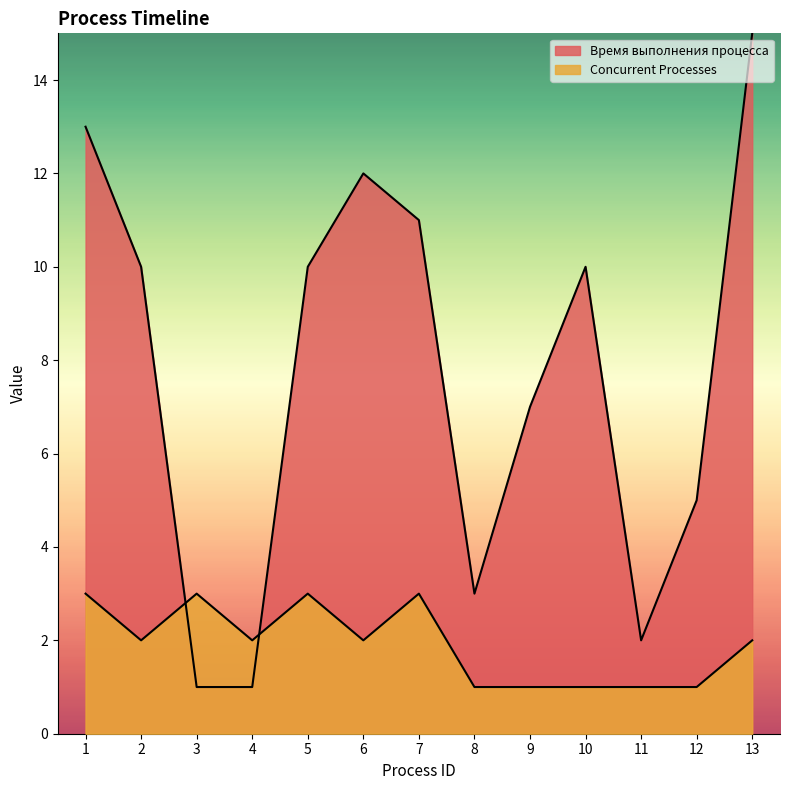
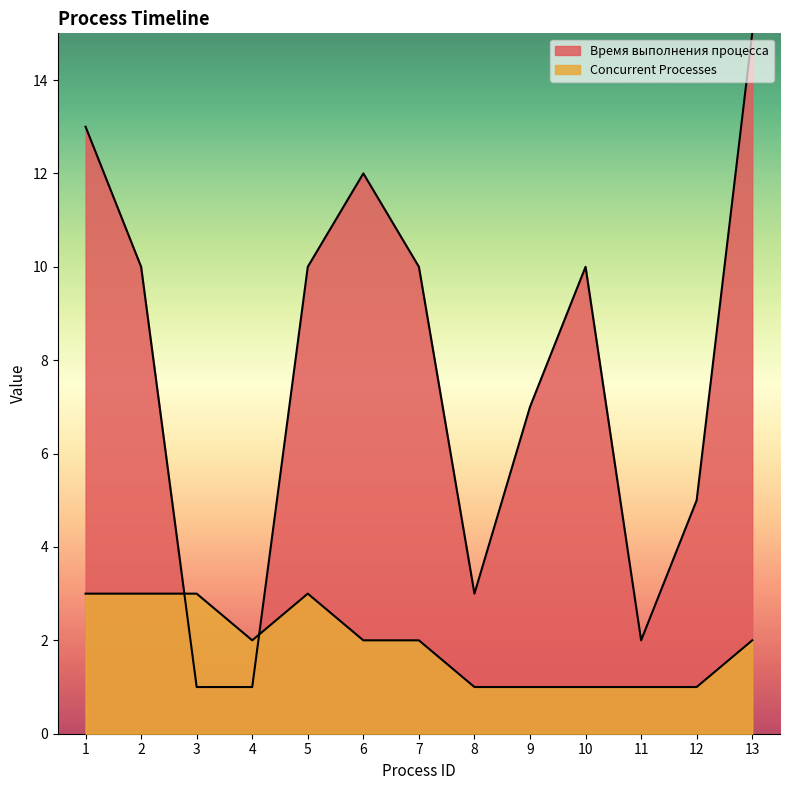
Concurrent Processes, 2: 2 -> 3
Время выполнения процесса, 7: 11 -> 10
Concurrent Processes, 7: 3 -> 2
